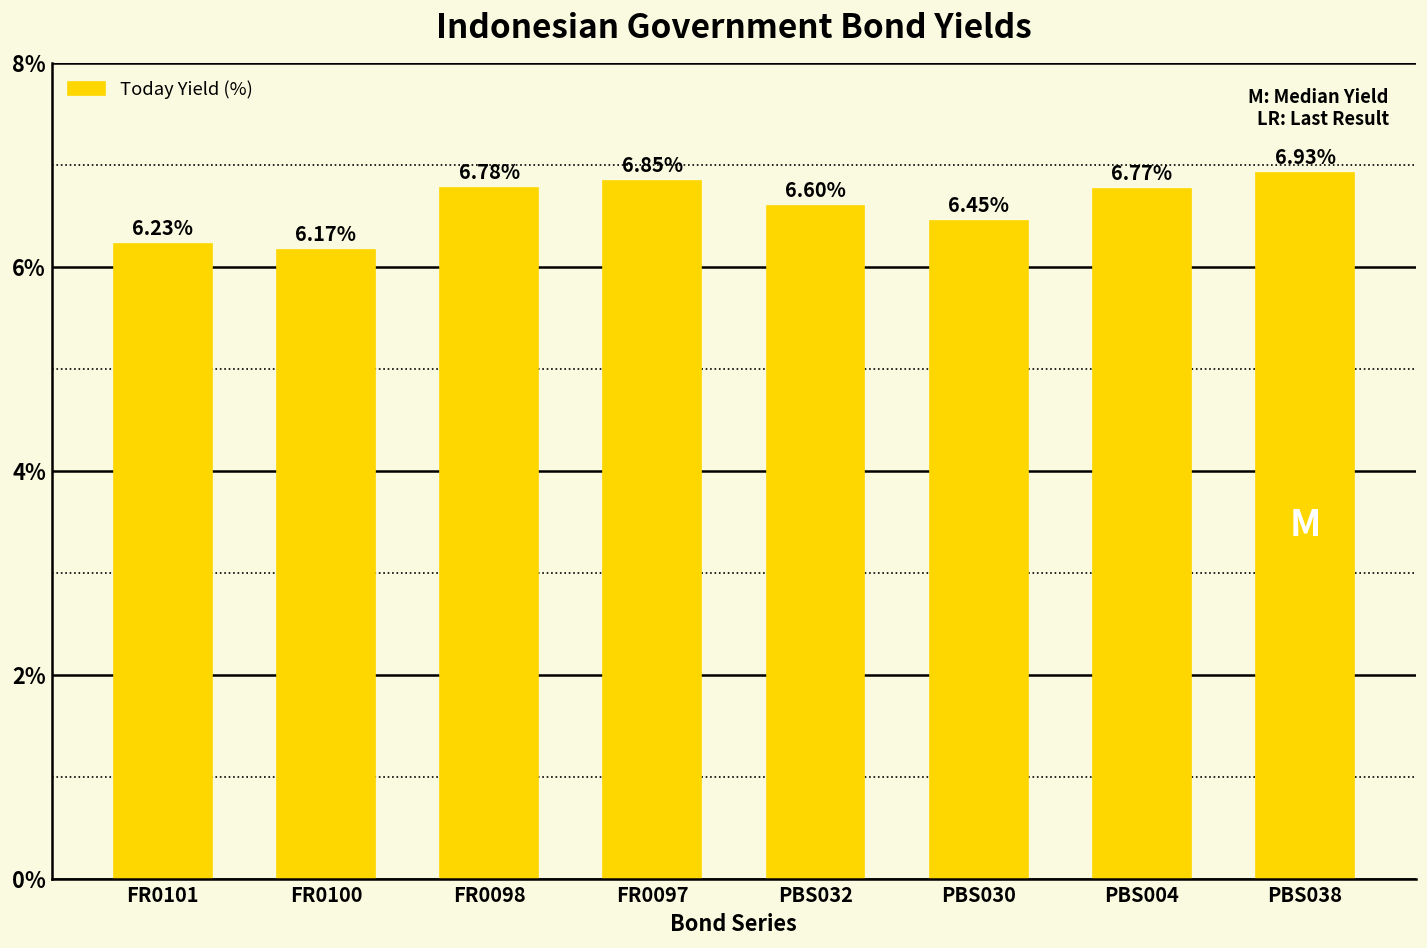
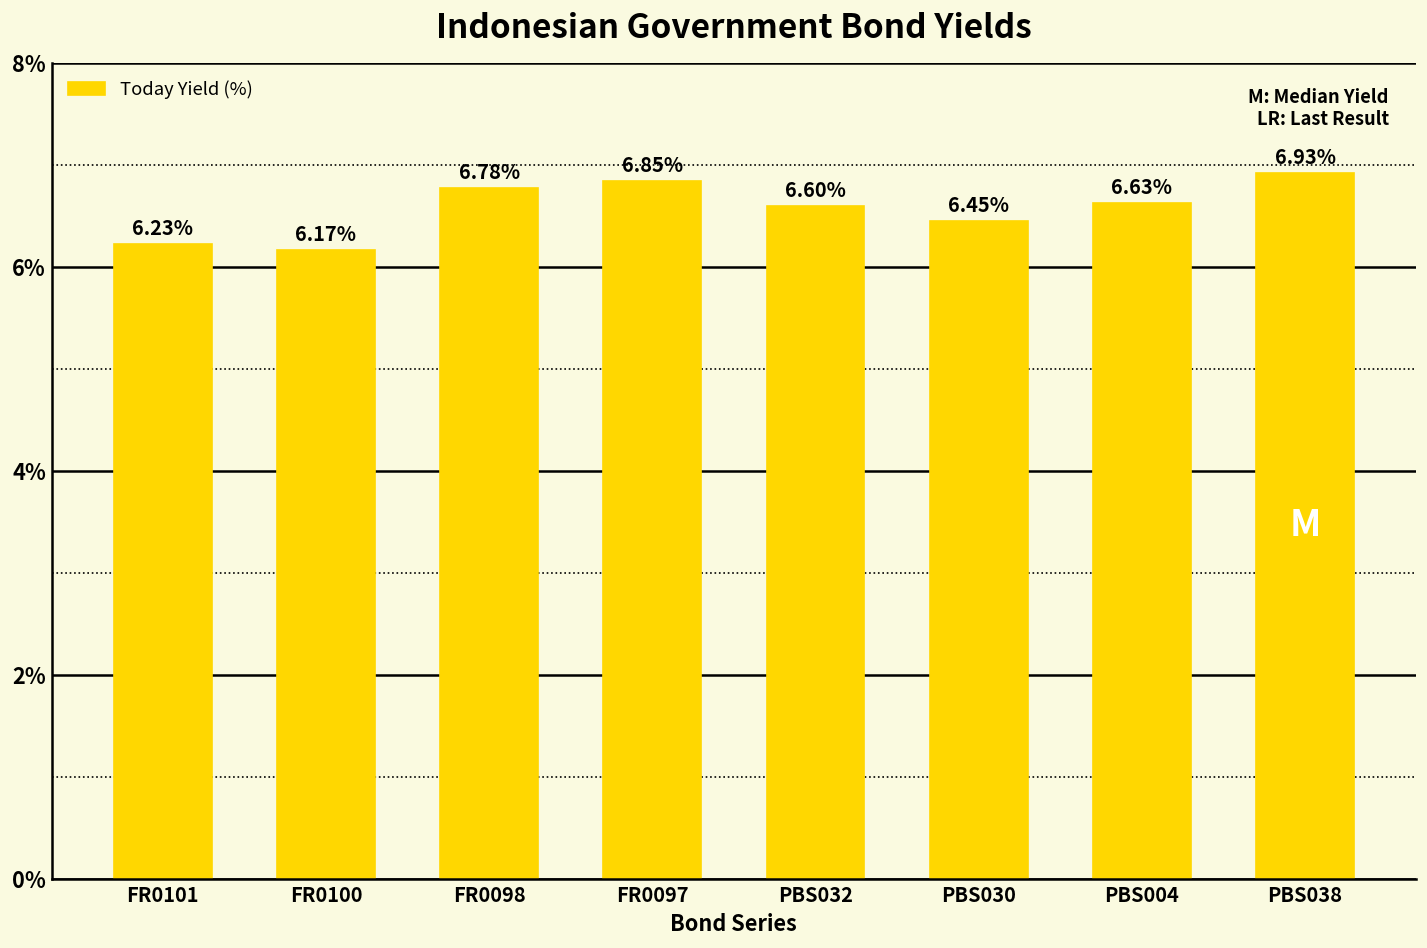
PBS004: 6.77% -> 6.63%
